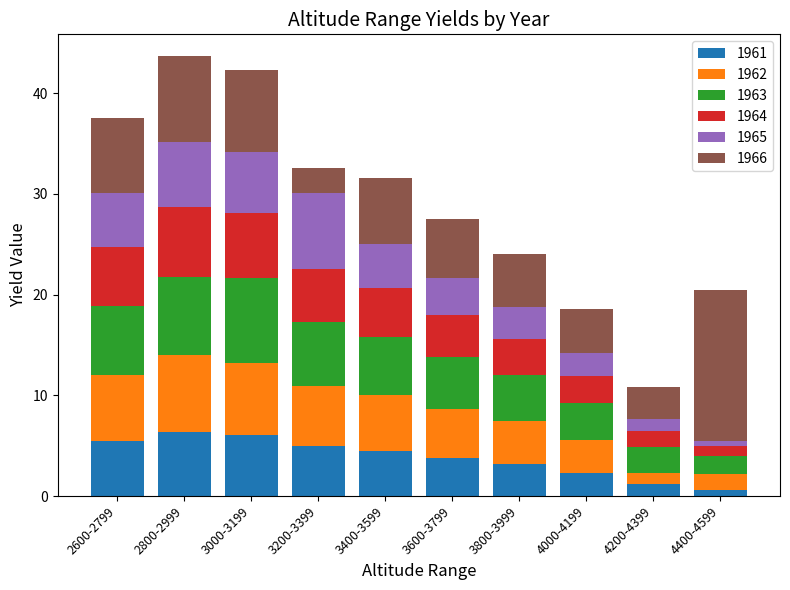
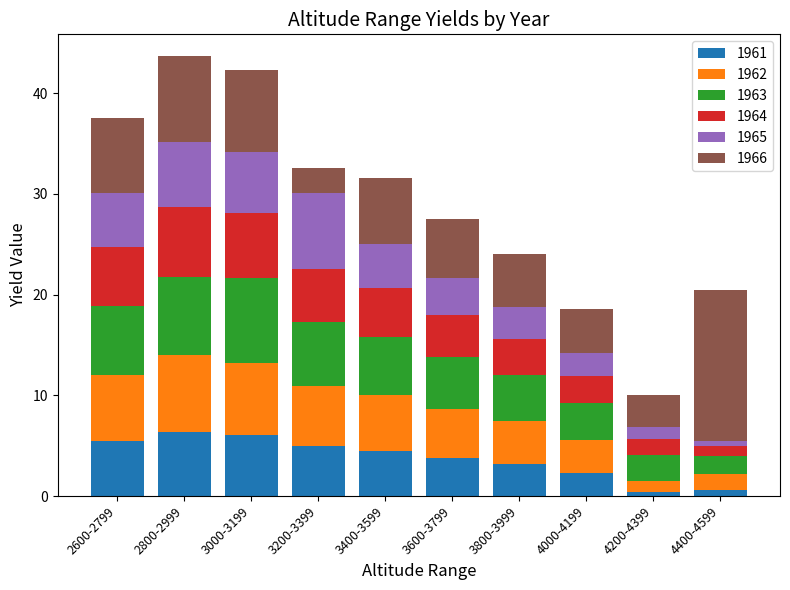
1961, 4200-4399: 1.2 -> 0.4
